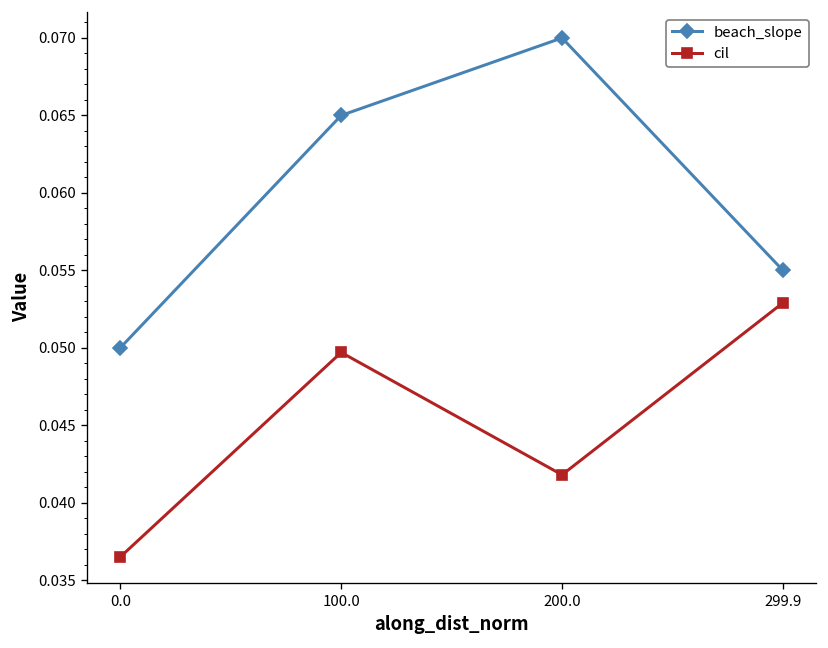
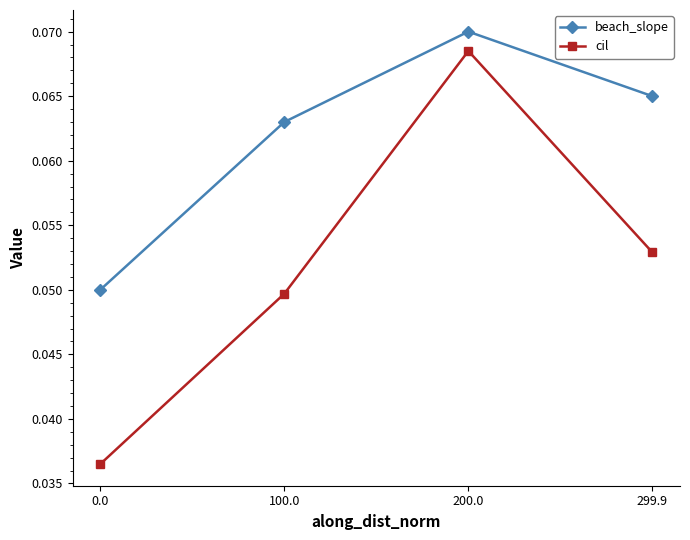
beach_slope, 100.0: 0.065 -> 0.063
cil, 200.0: 0.0418 -> 0.0685
beach_slope, 299.9: 0.055 -> 0.065
